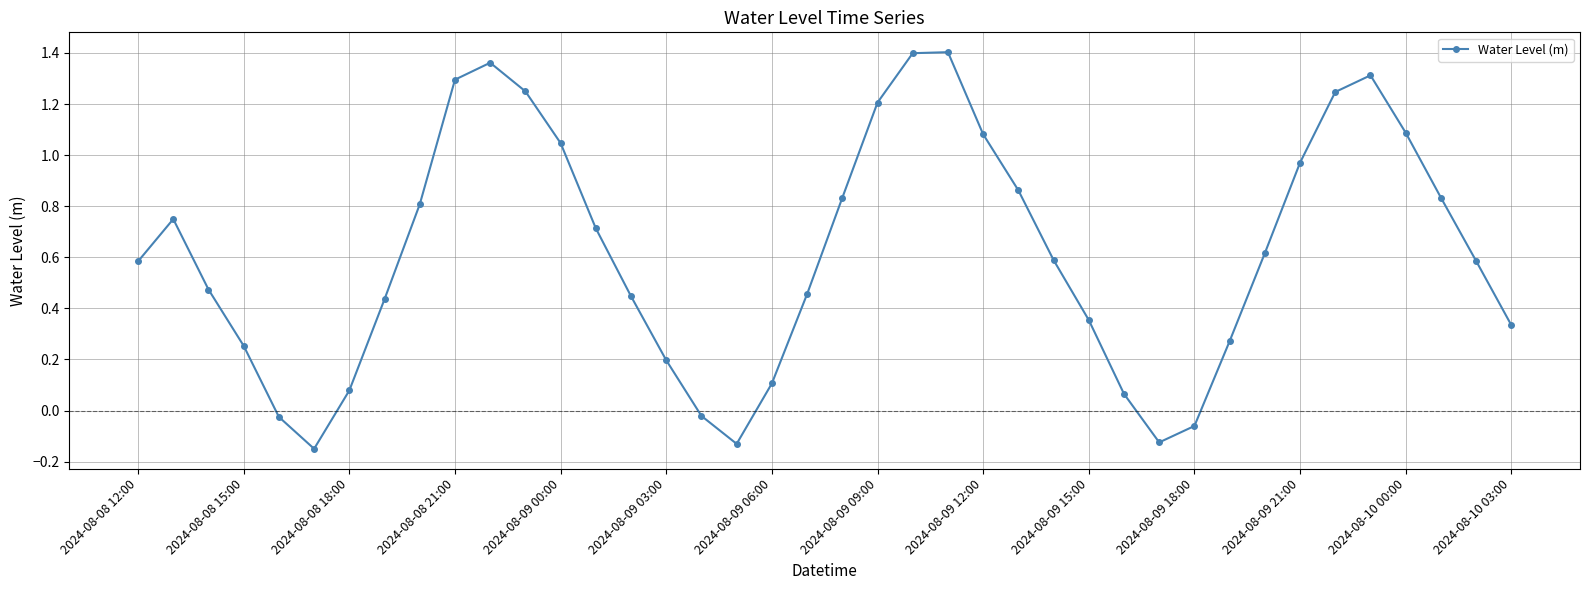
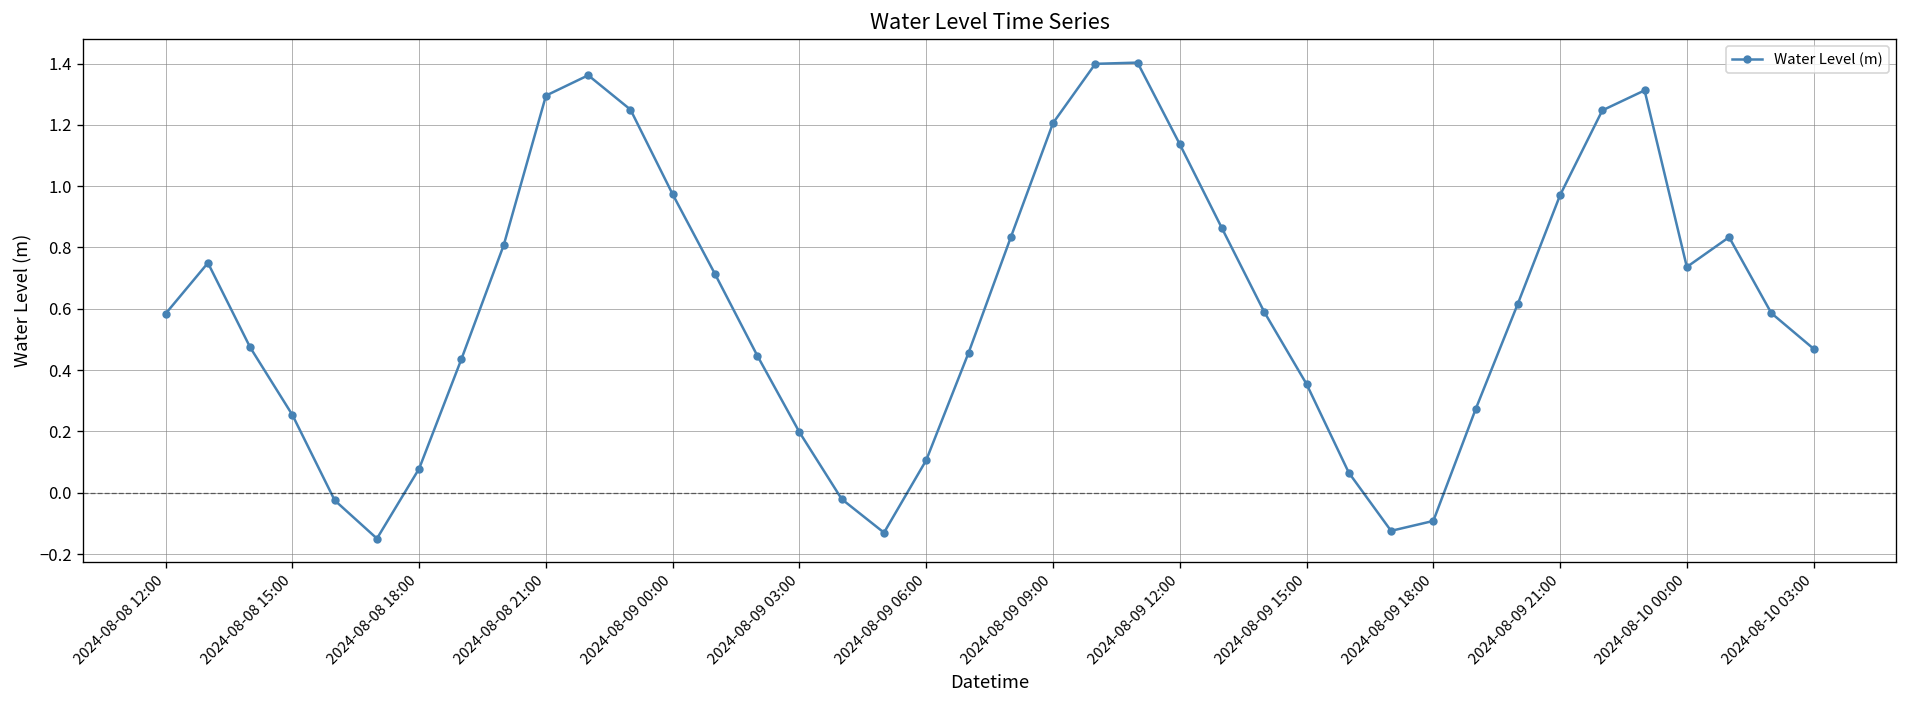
2024-08-09 00:00: 1.05 -> 0.97
2024-08-09 12:00: 1.08 -> 1.14
2024-08-09 18:00: -0.06 -> -0.09
2024-08-10 00:00: 1.09 -> 0.74
2024-08-10 03:00: 0.33 -> 0.47
